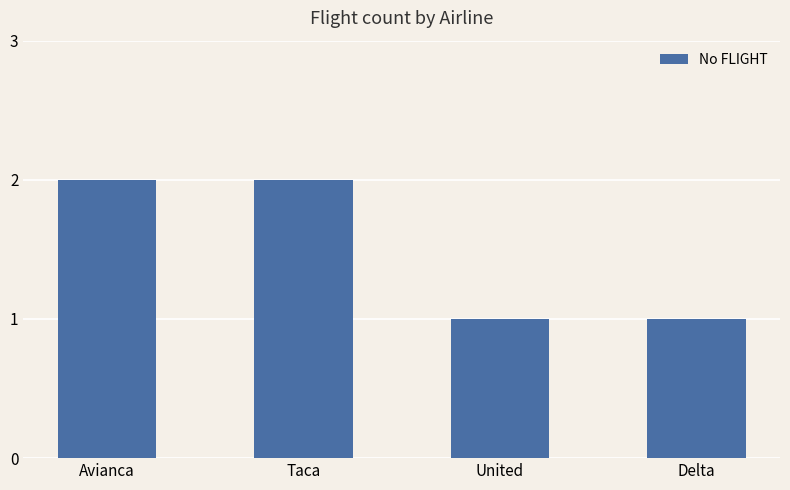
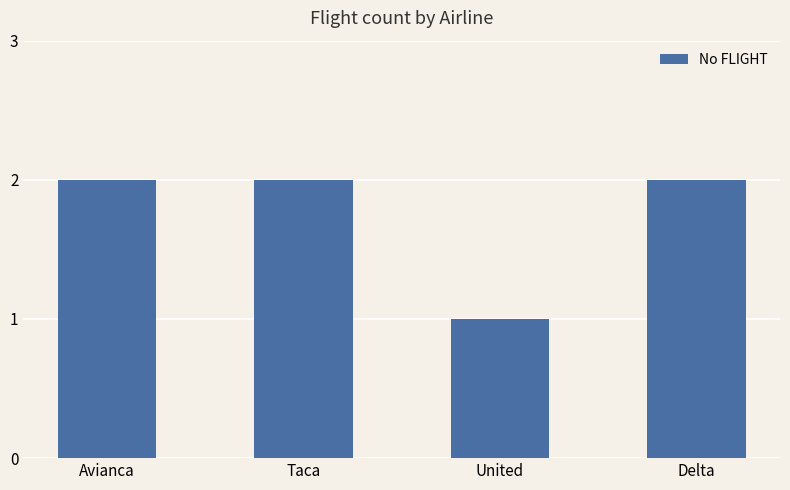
Delta: 1 -> 2
